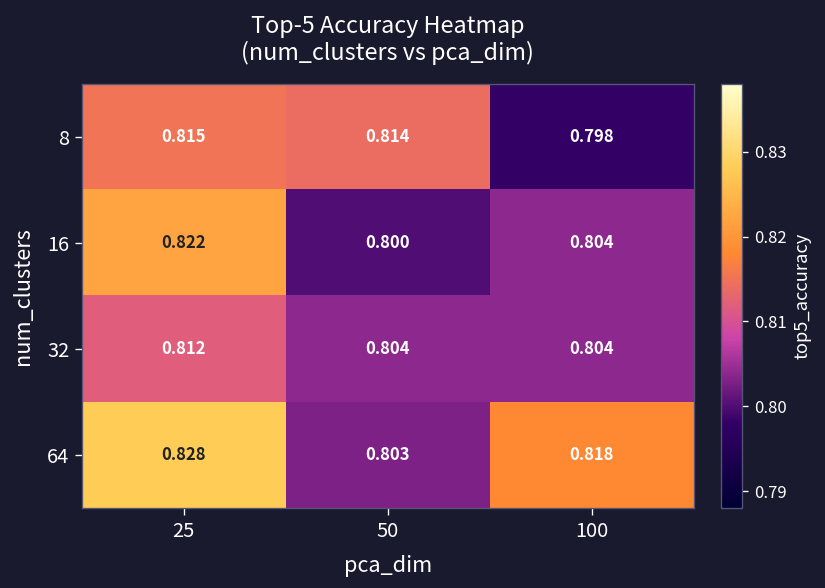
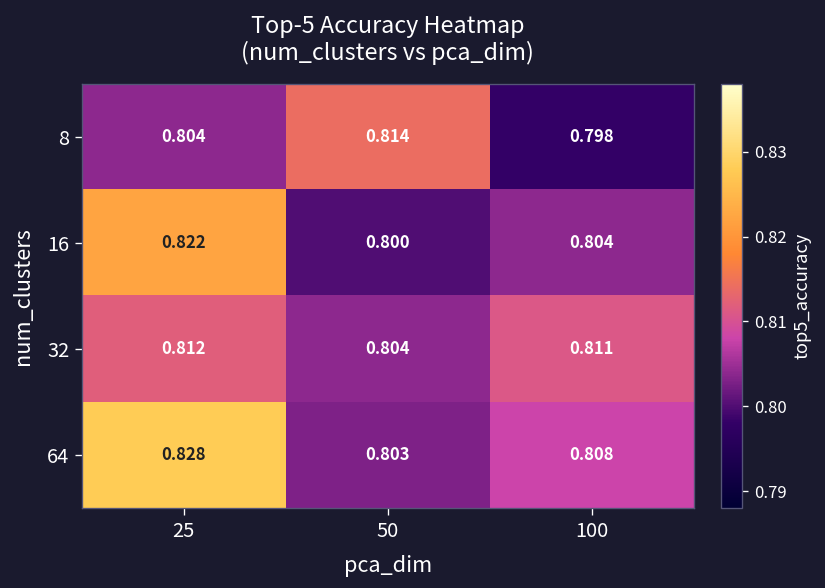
8, 25: 0.815 -> 0.804
32, 100: 0.804 -> 0.811
64, 100: 0.818 -> 0.808
